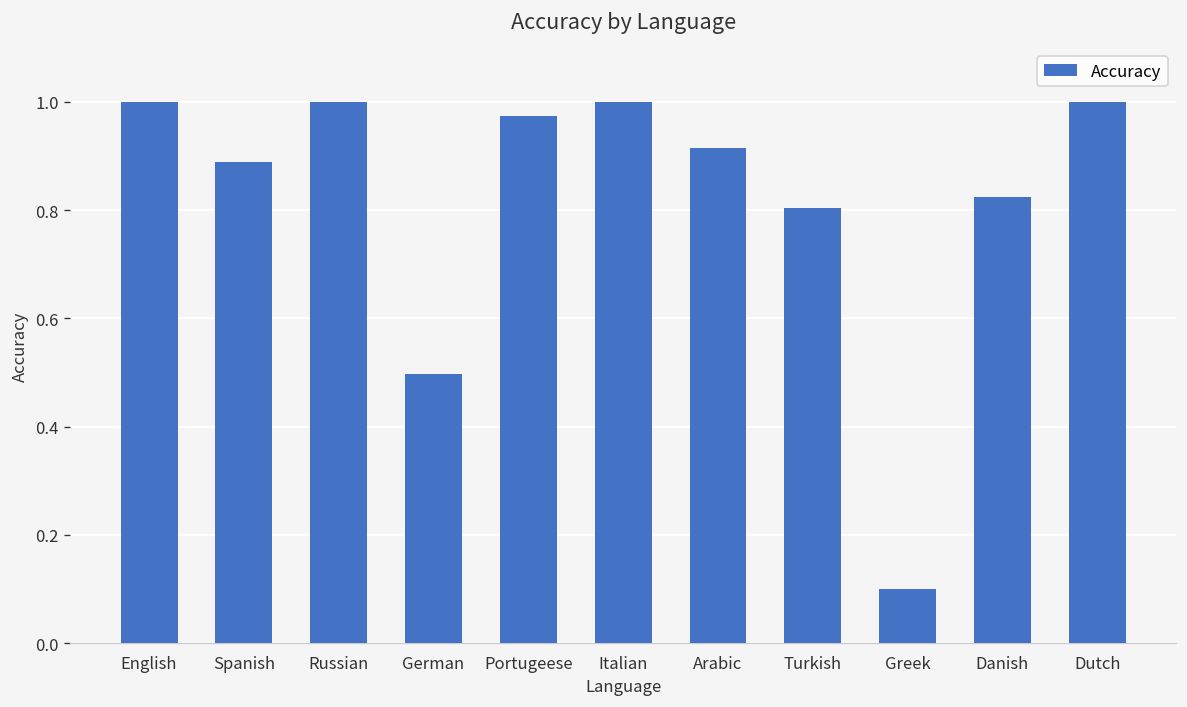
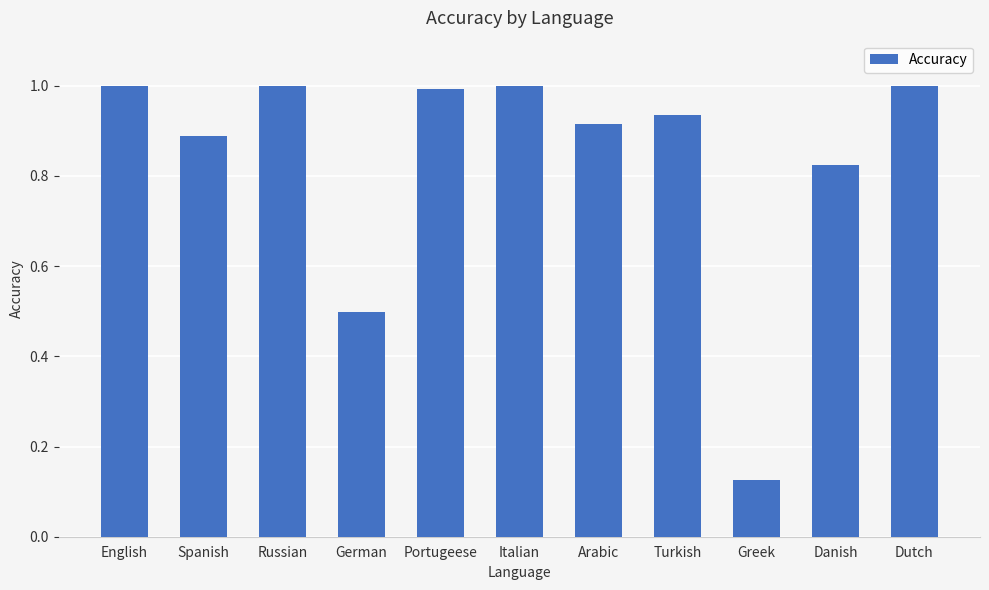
Portugeese: 0.97 -> 0.99
Turkish: 0.80 -> 0.94
Greek: 0.10 -> 0.13
